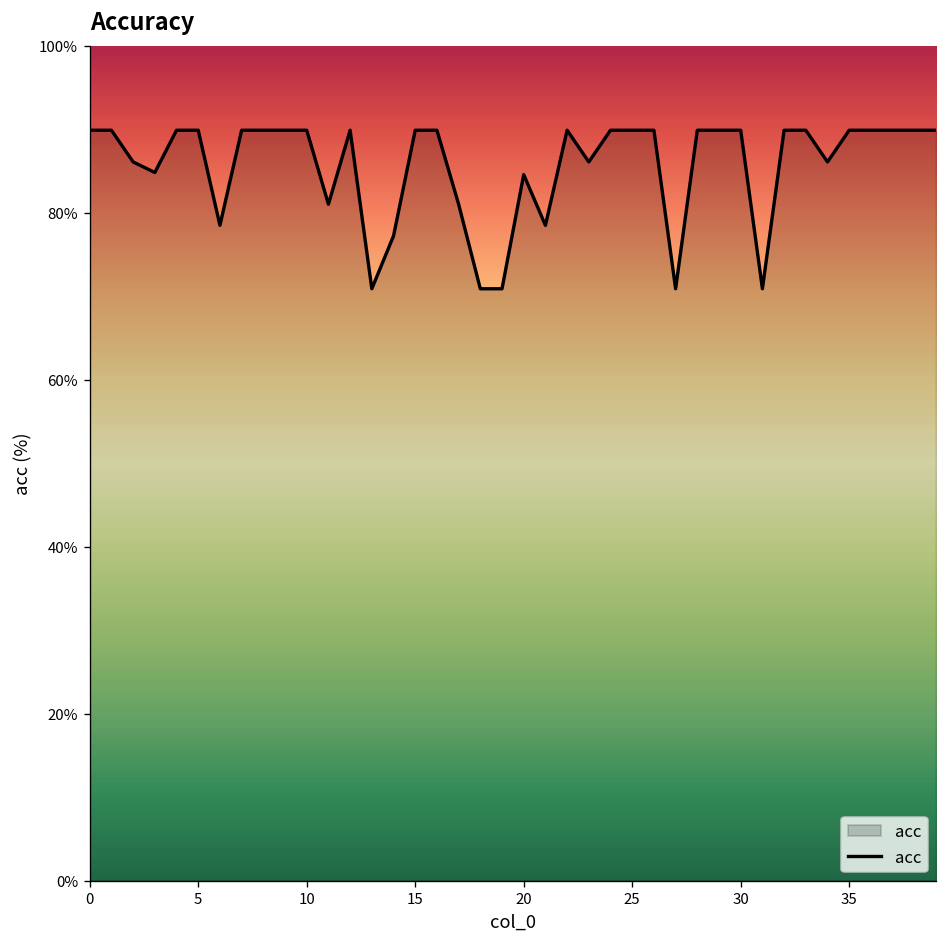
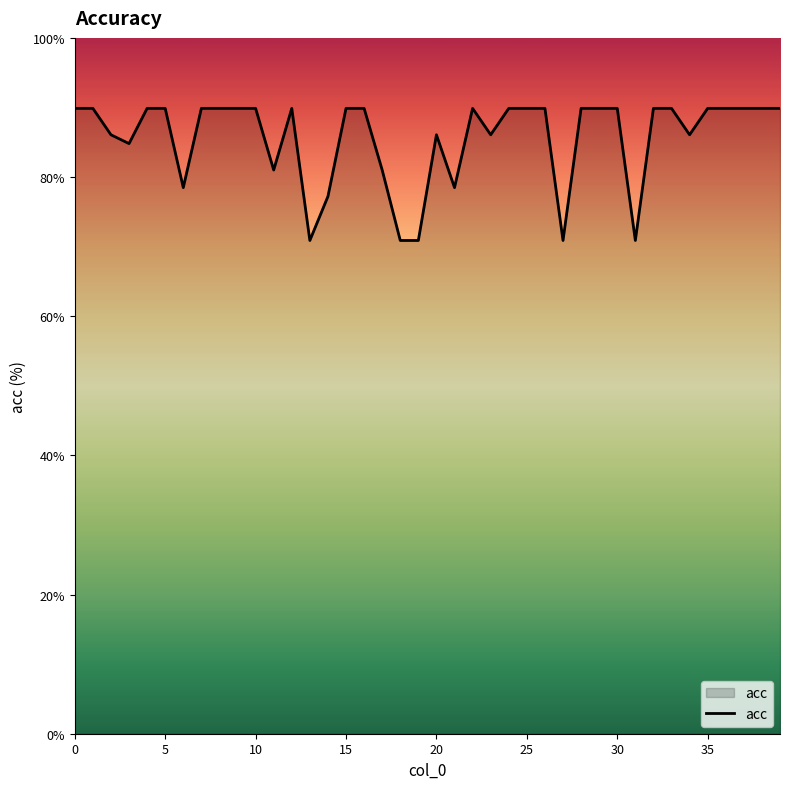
20: 85% -> 86%
